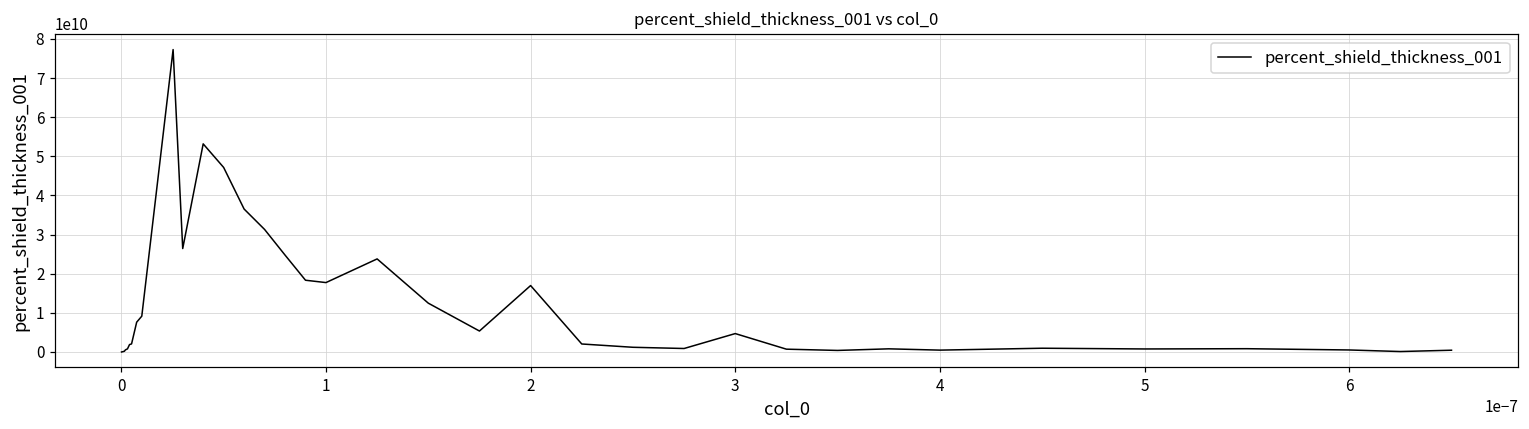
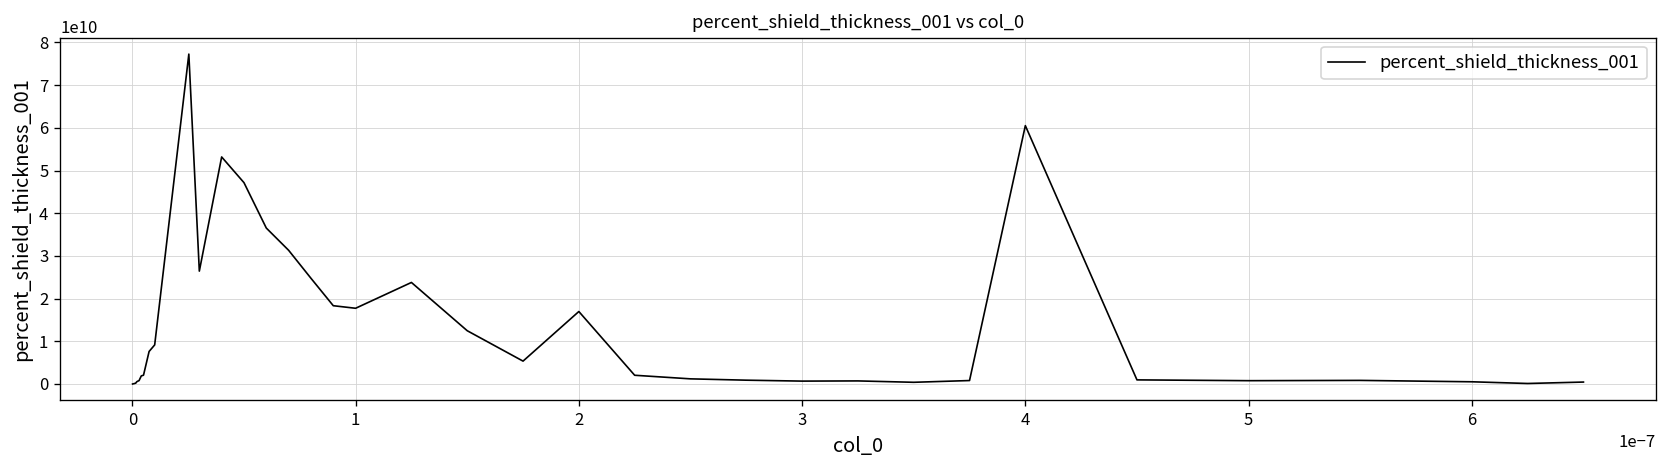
3: 5000000000 -> 1000000000
4: 0 -> 61000000000
